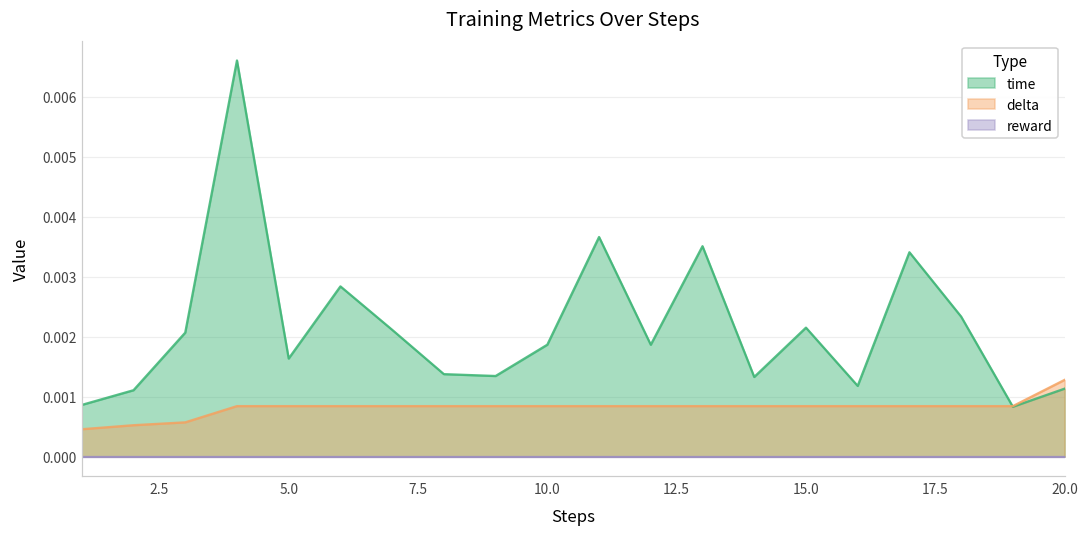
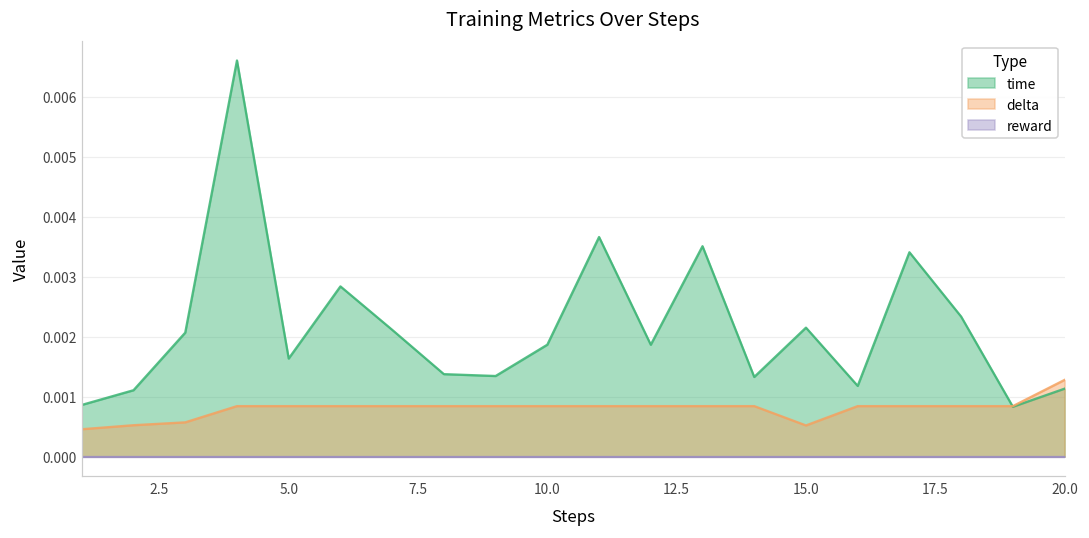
delta, 15.0: 0.0008 -> 0.0005
